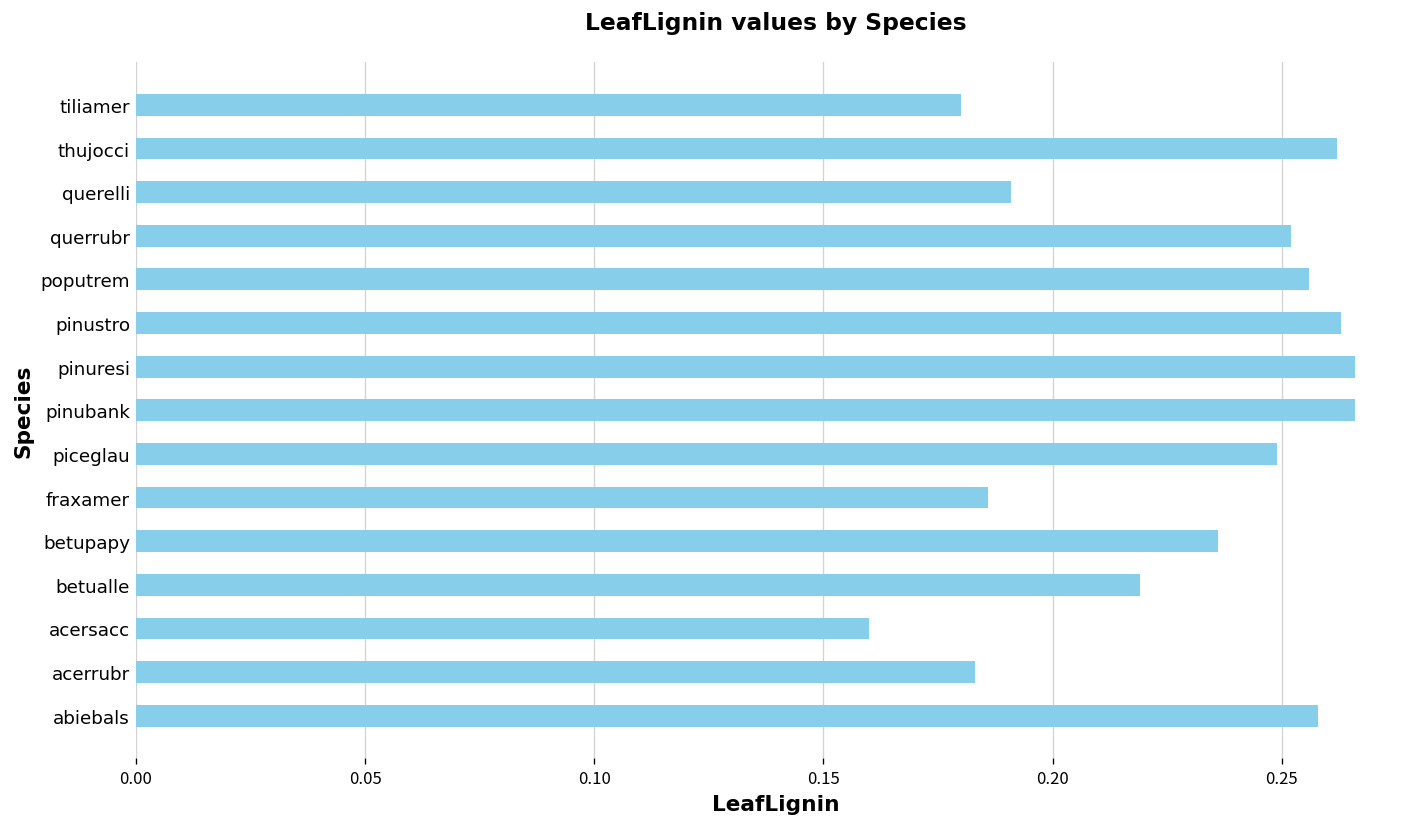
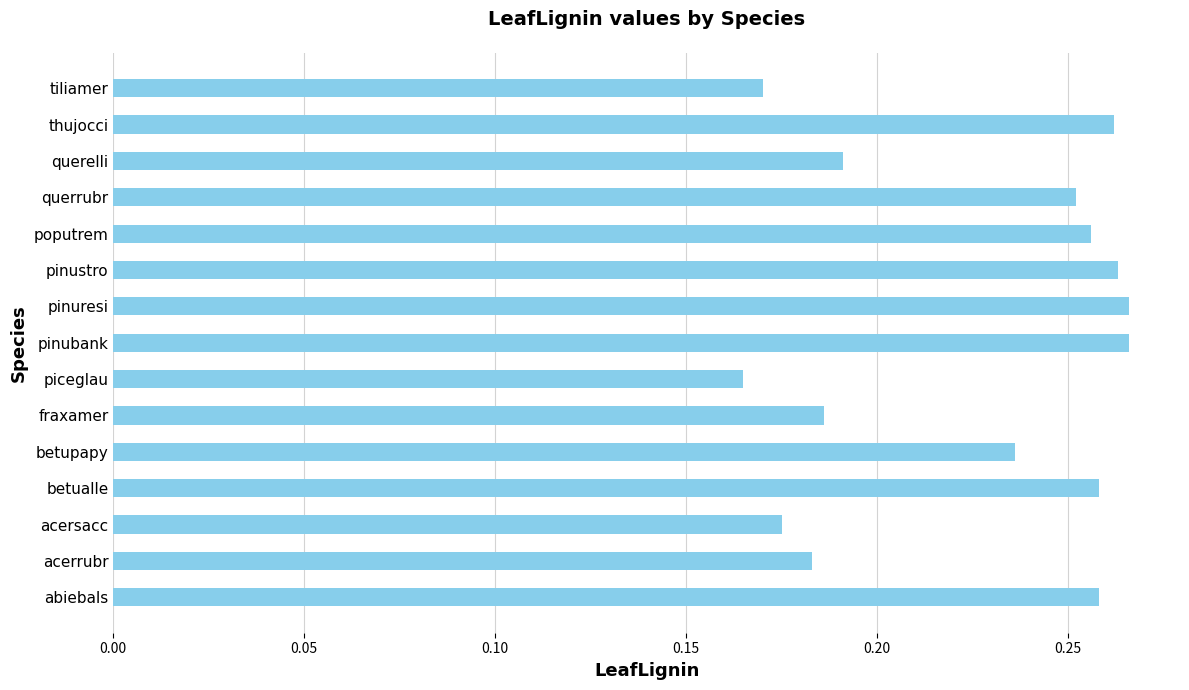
tiliamer: 0.18 -> 0.17
piceglau: 0.249 -> 0.165
betualle: 0.219 -> 0.258
acersacc: 0.160 -> 0.175
